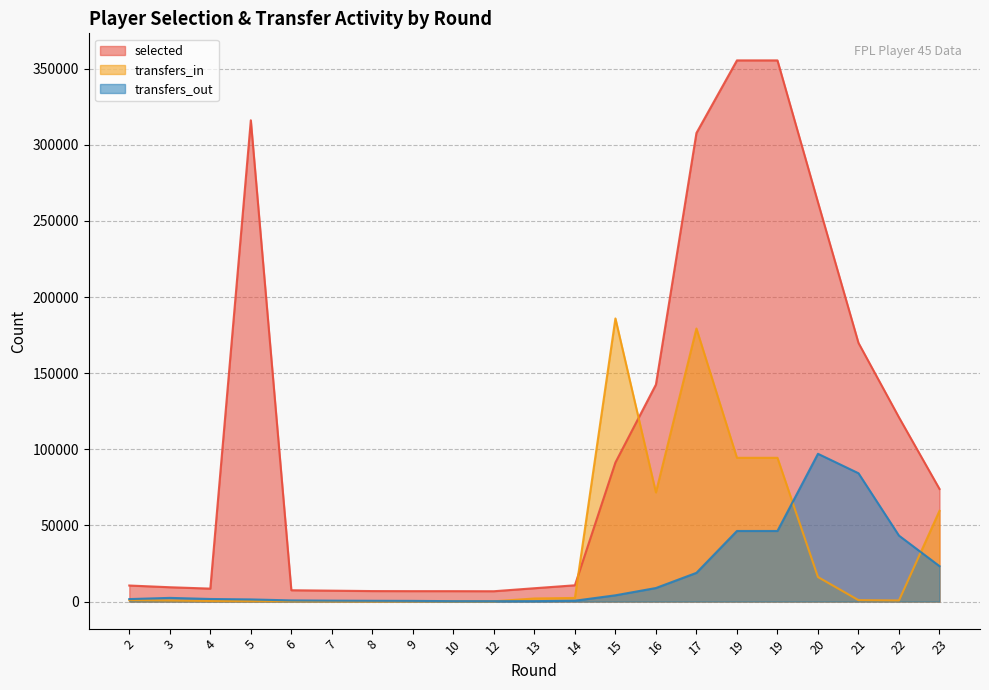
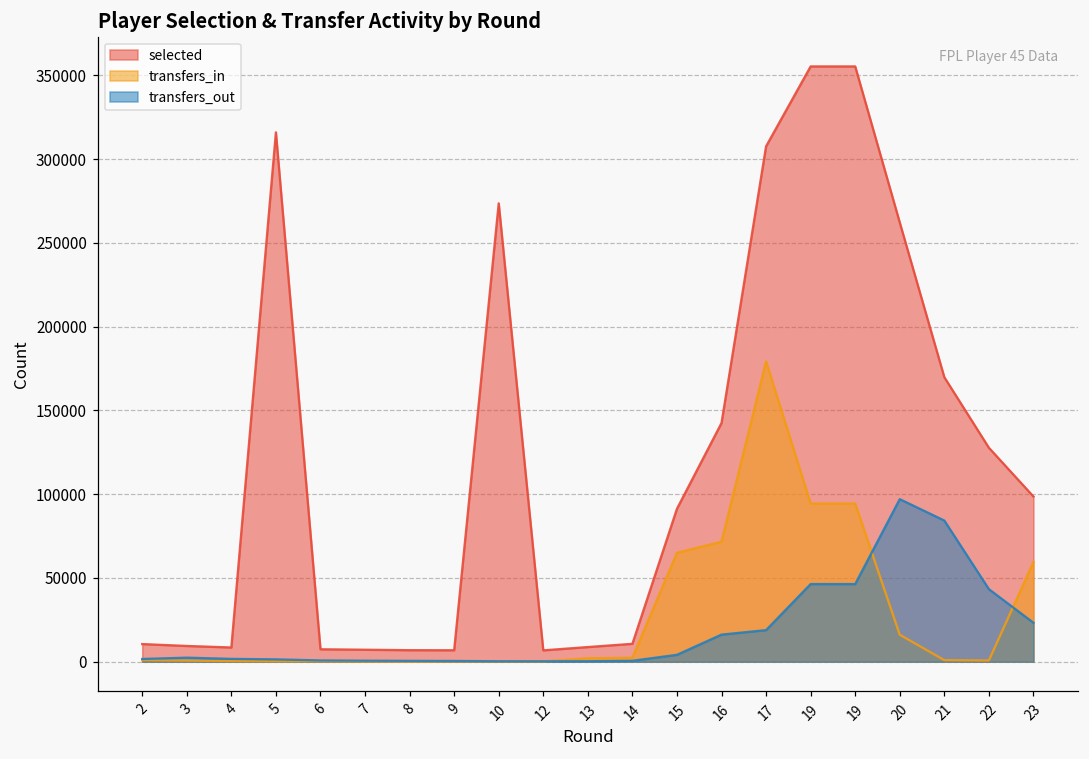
selected, 10: 7000 -> 274000
transfers_in, 15: 186000 -> 65000
transfers_out, 16: 9000 -> 16000
selected, 22: 121000 -> 128000
selected, 23: 74000 -> 99000
